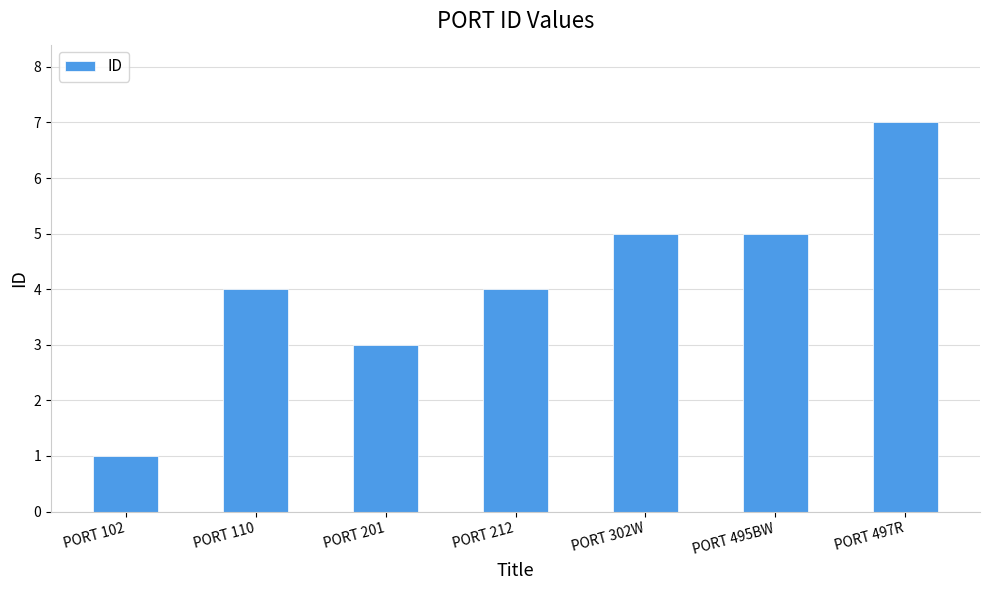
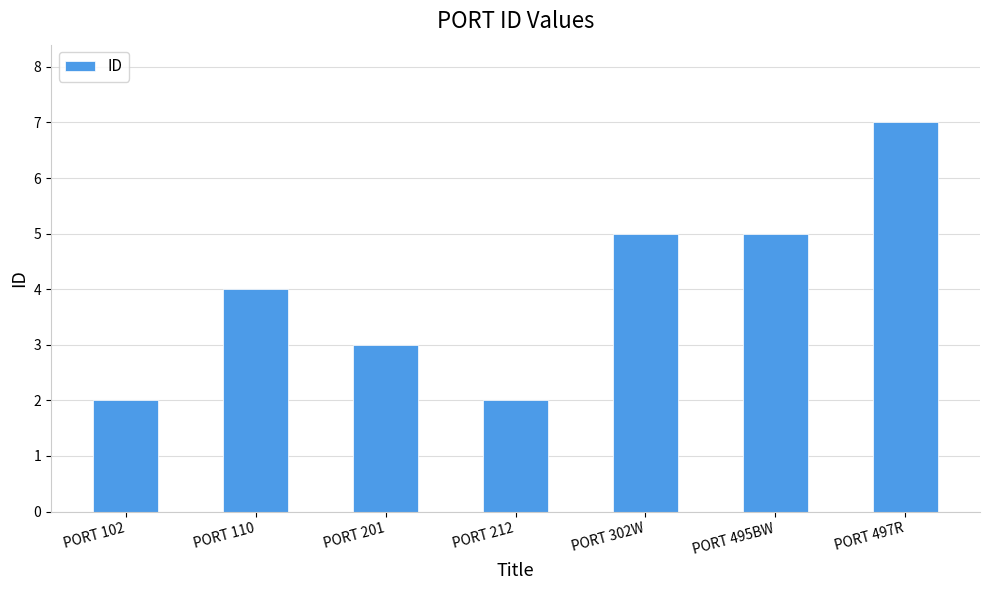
PORT 102: 1 -> 2
PORT 212: 4 -> 2
